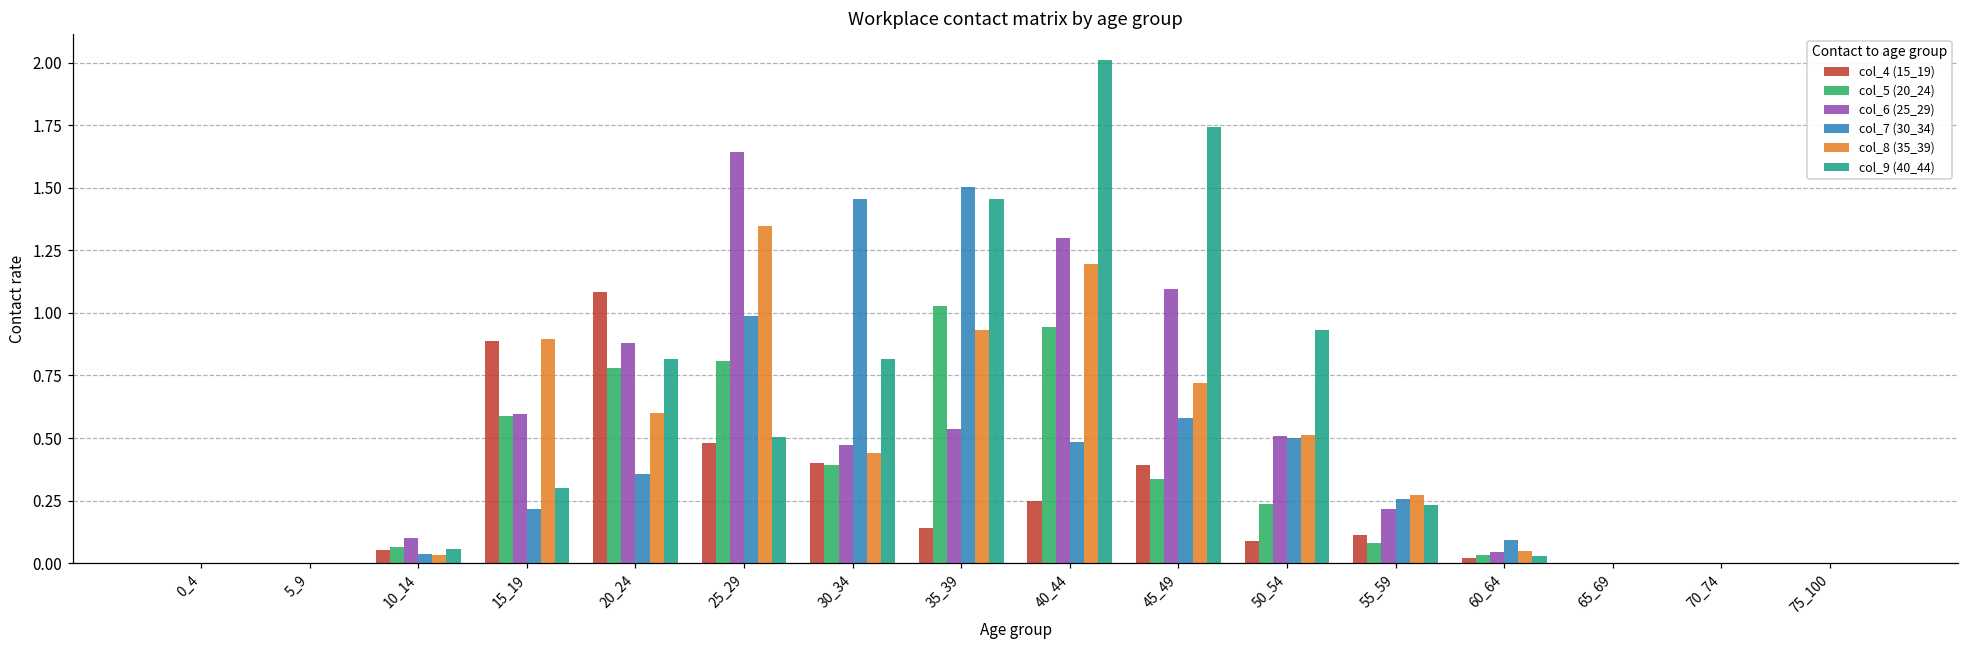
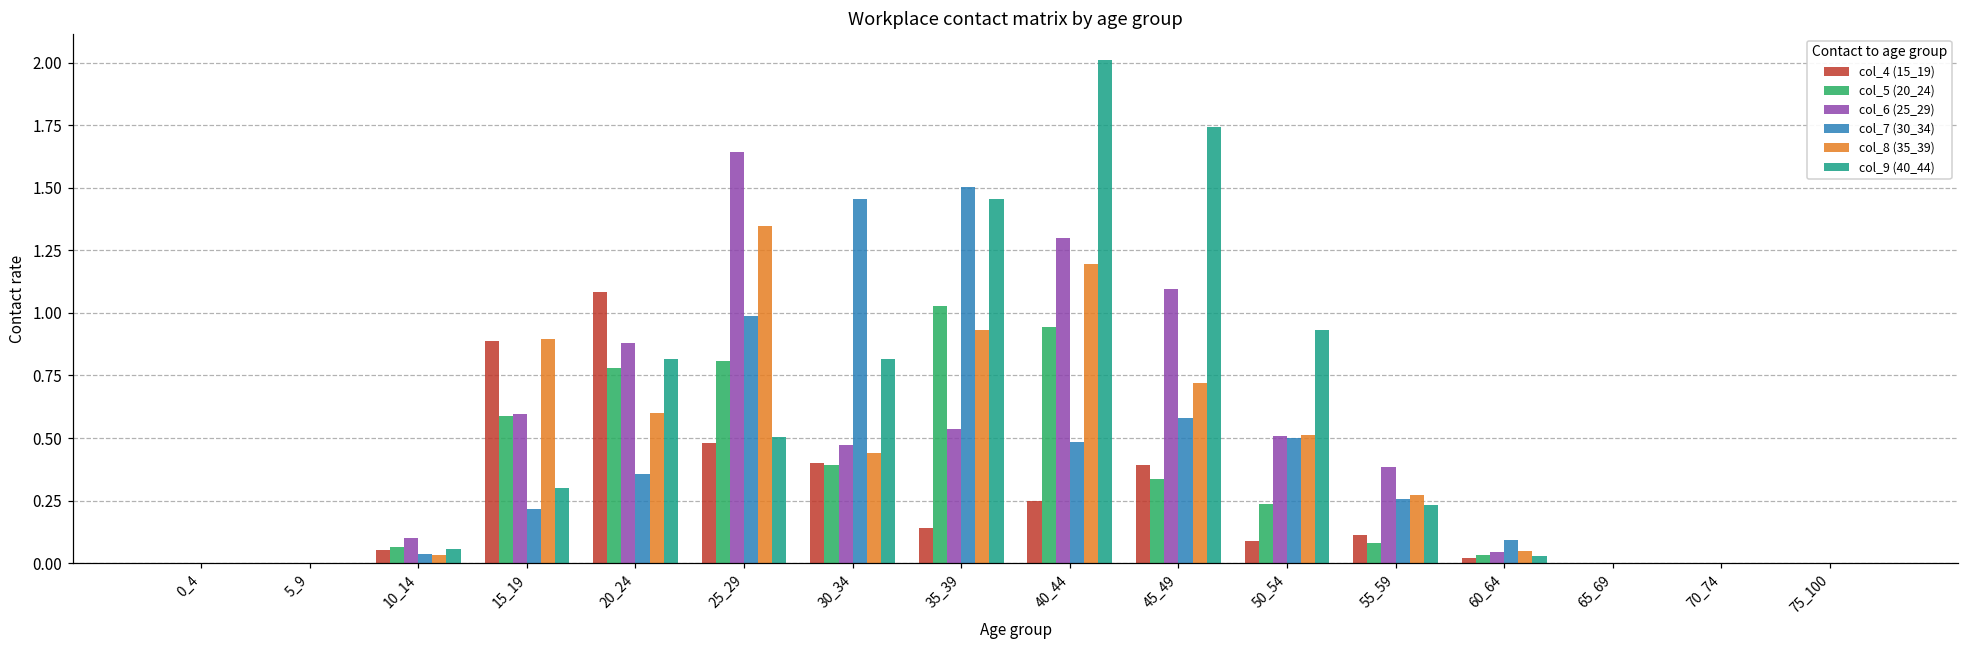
col_6 (25_29), 55_59: 0.21 -> 0.39
